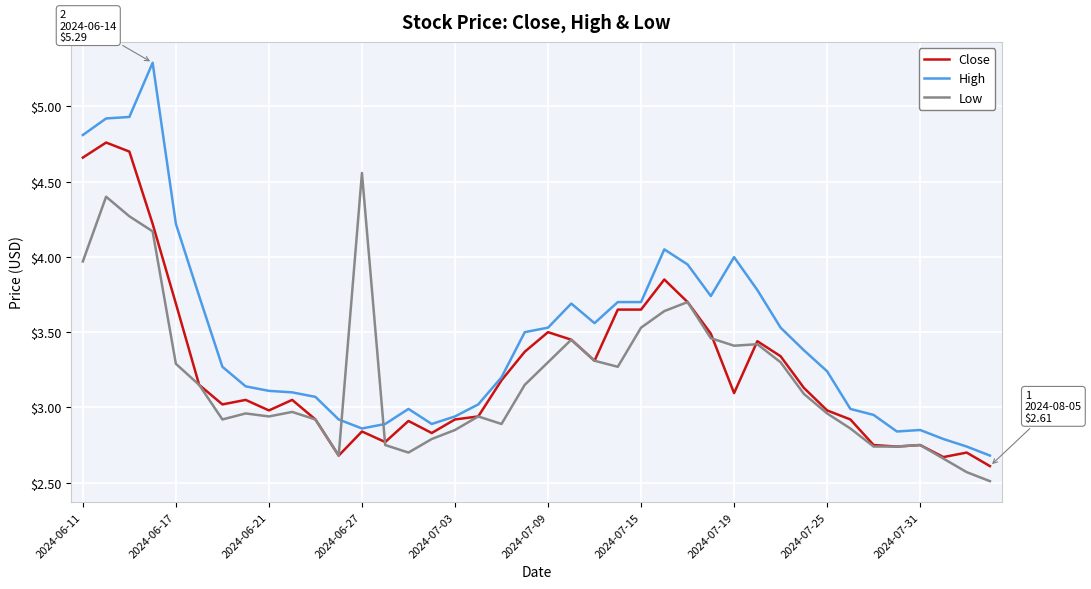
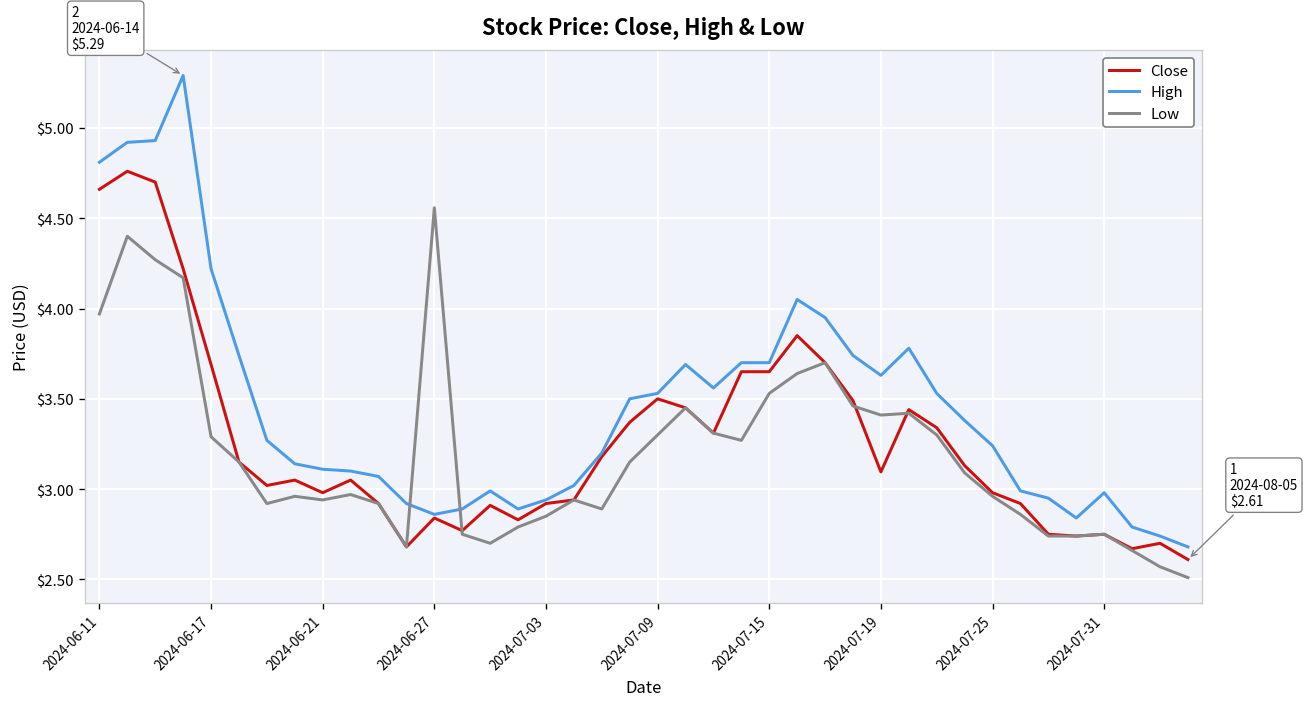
High, 2024-07-19: $4.00 -> $3.63
High, 2024-07-31: $2.85 -> $2.98
